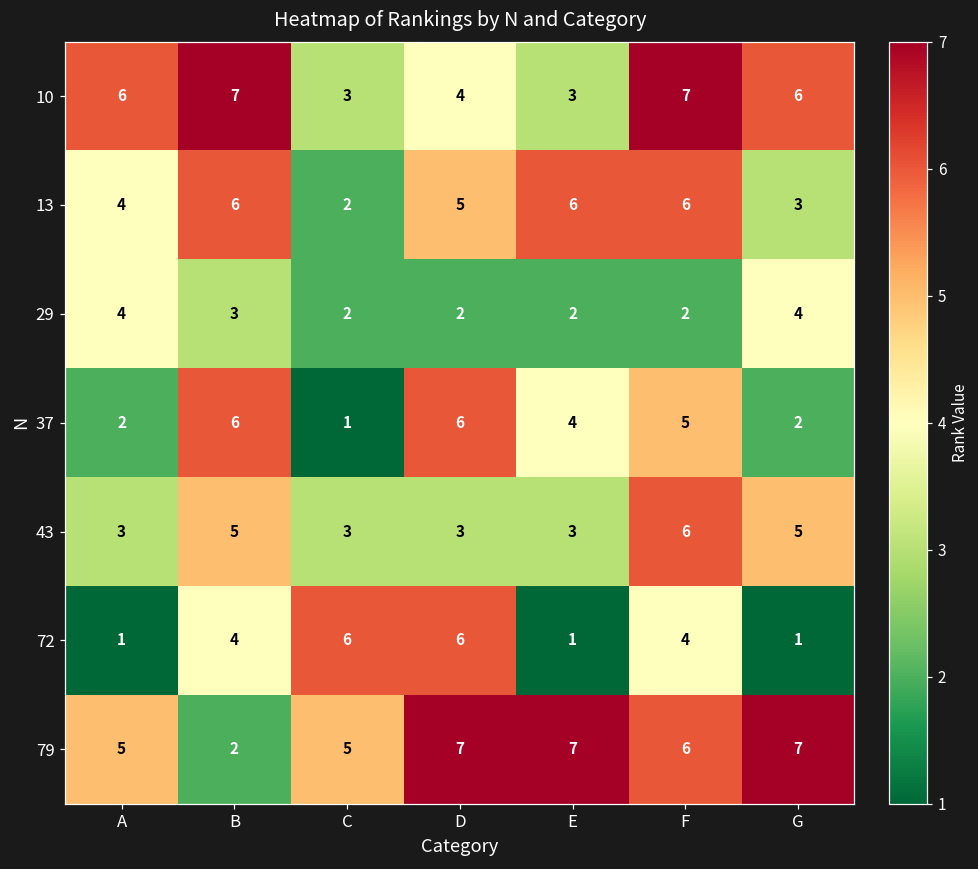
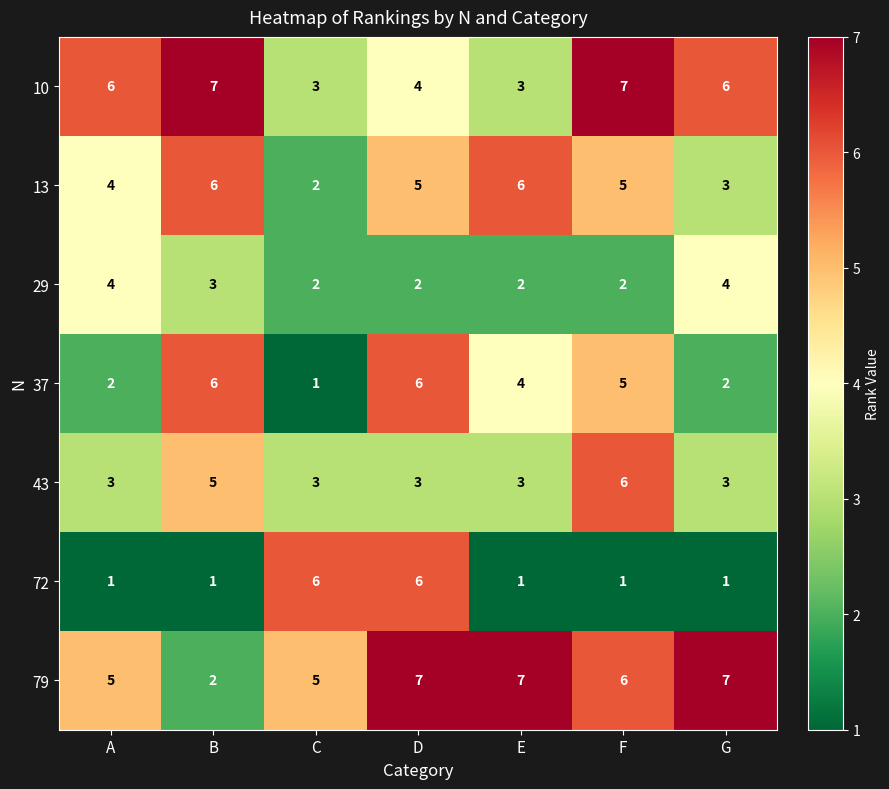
13, F: 6 -> 5
43, G: 5 -> 3
72, B: 4 -> 1
72, F: 4 -> 1
